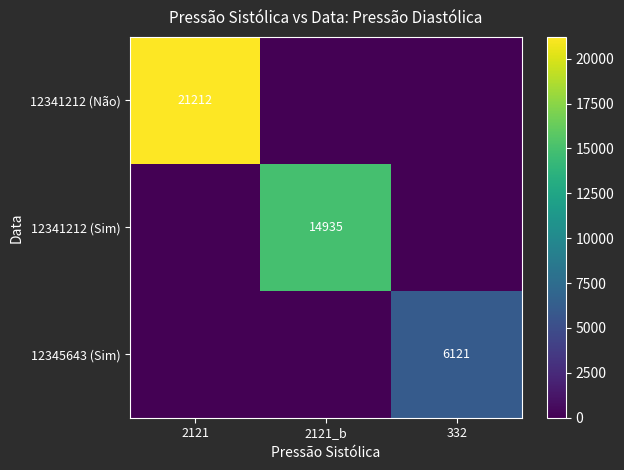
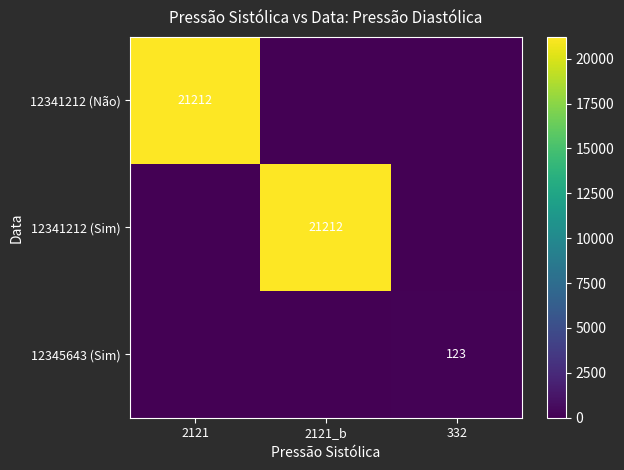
12341212 (Sim), 2121_b: 14935 -> 21212
12345643 (Sim), 332: 6121 -> 123
